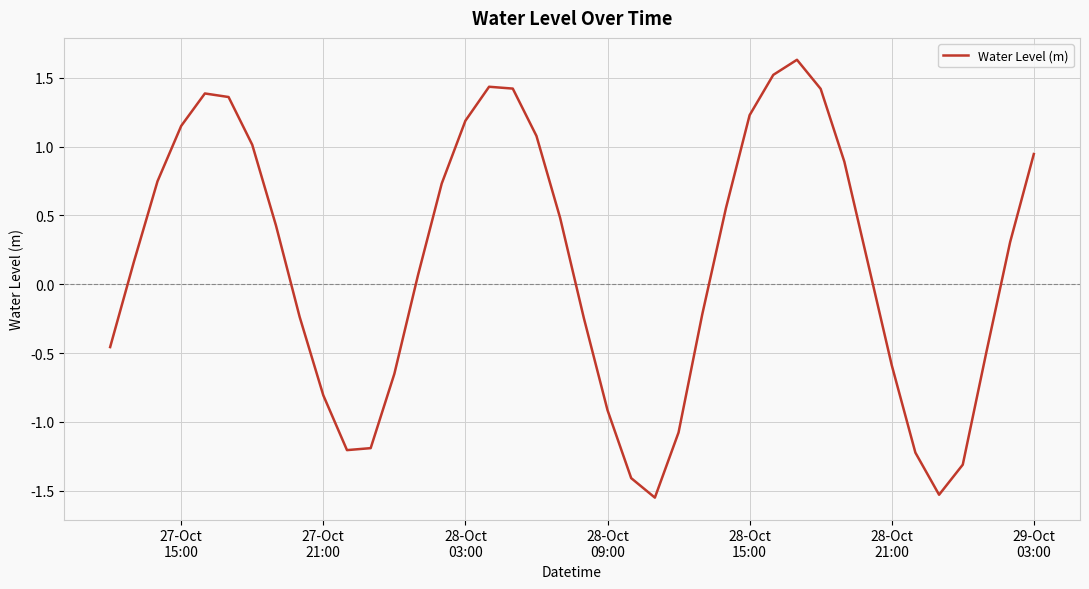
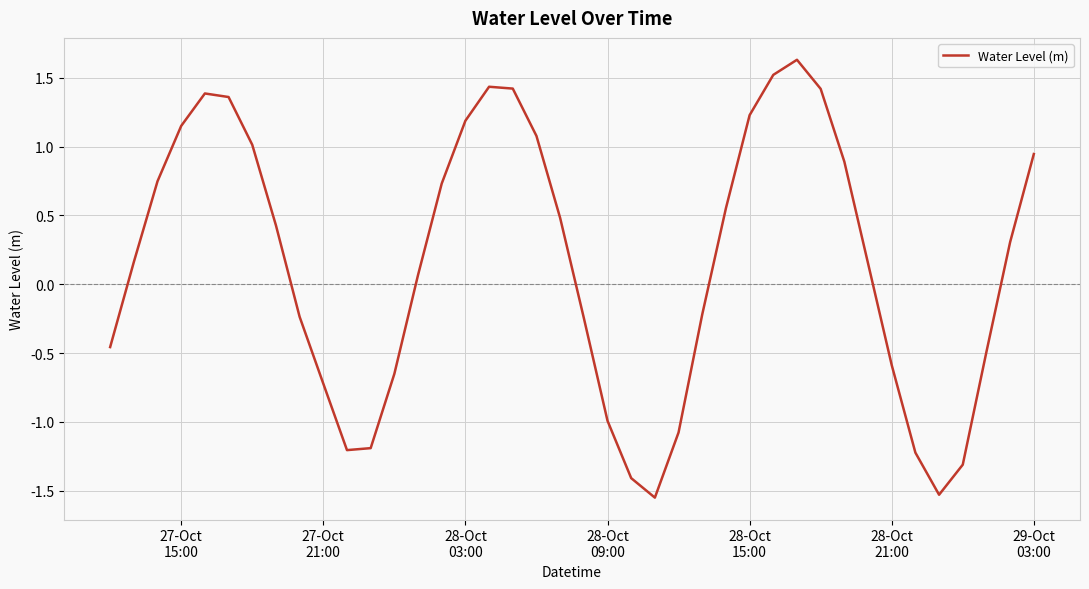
27-Oct 21:00: -0.81 -> -0.72
28-Oct 09:00: -0.92 -> -0.99
